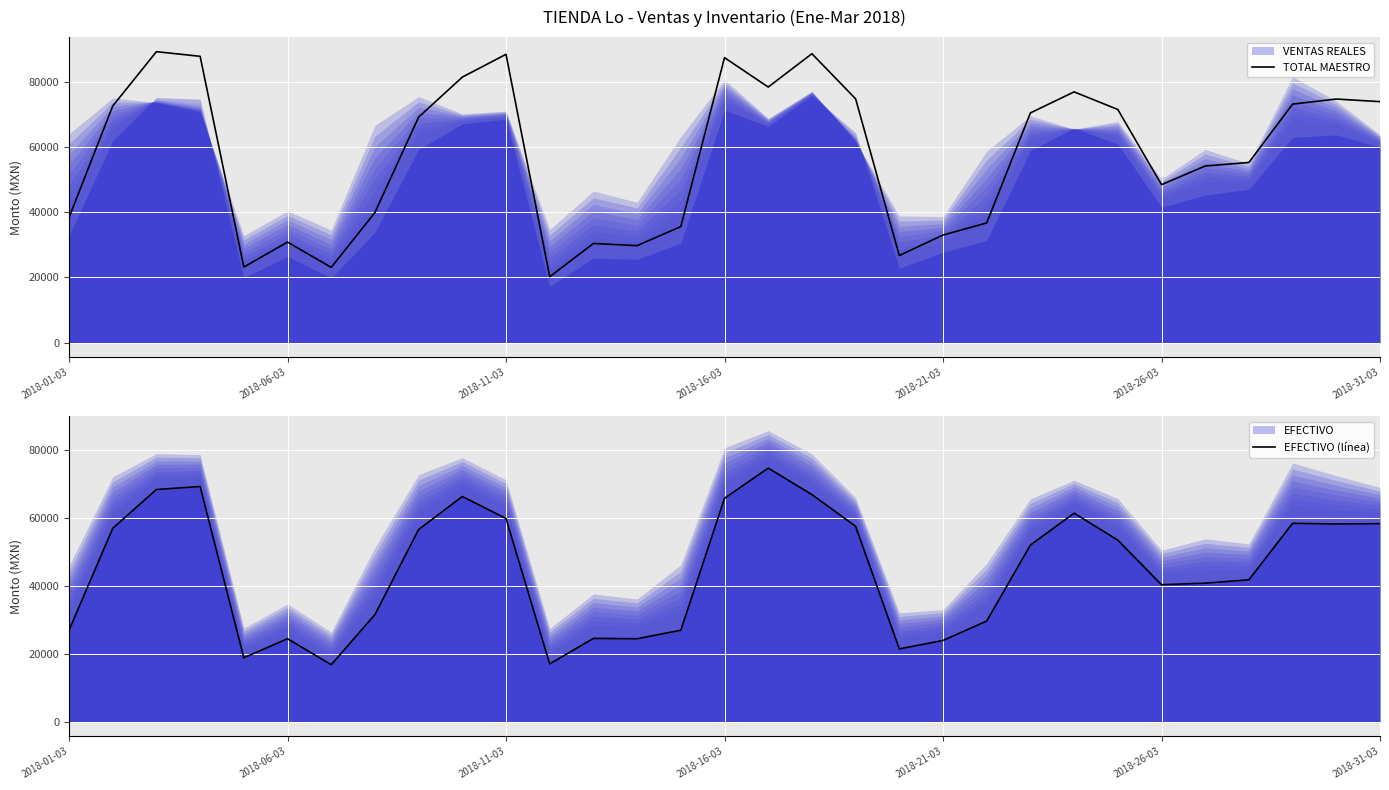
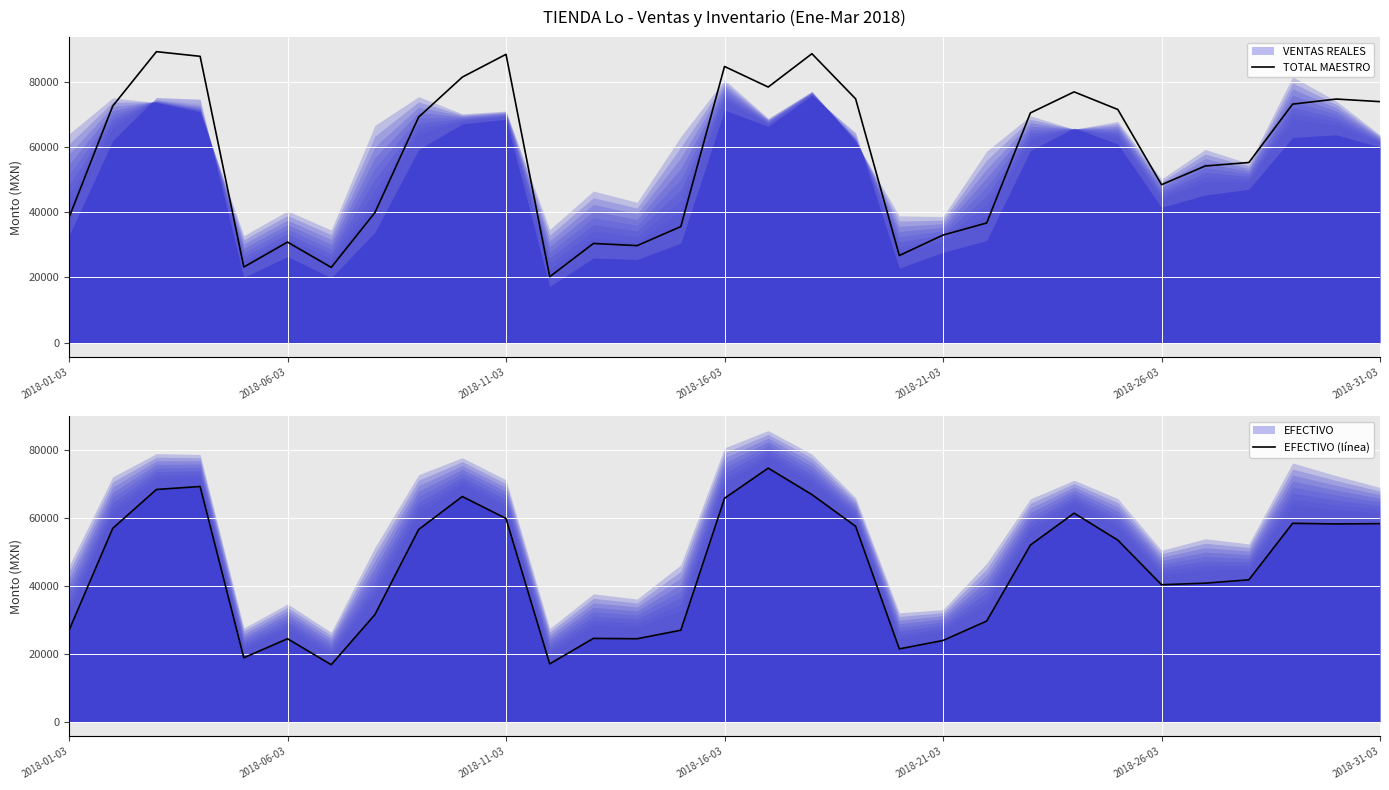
TIENDA Lo - Ventas y Inventario (Ene-Mar 2018), TOTAL MAESTRO, 2018-16-03: 87000 -> 85000
